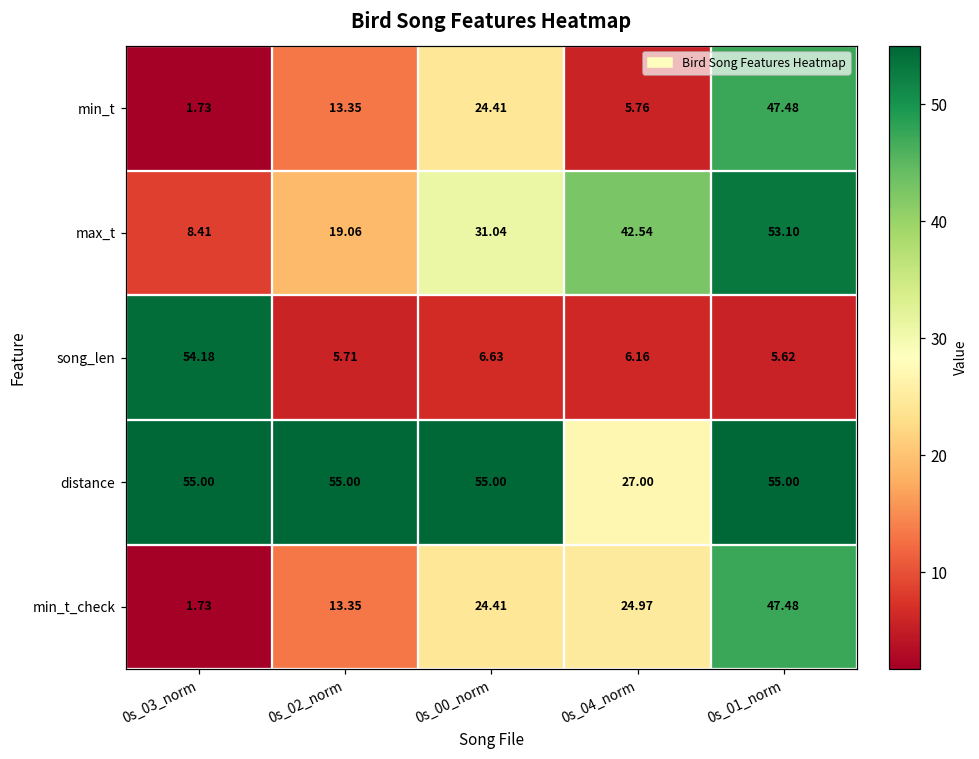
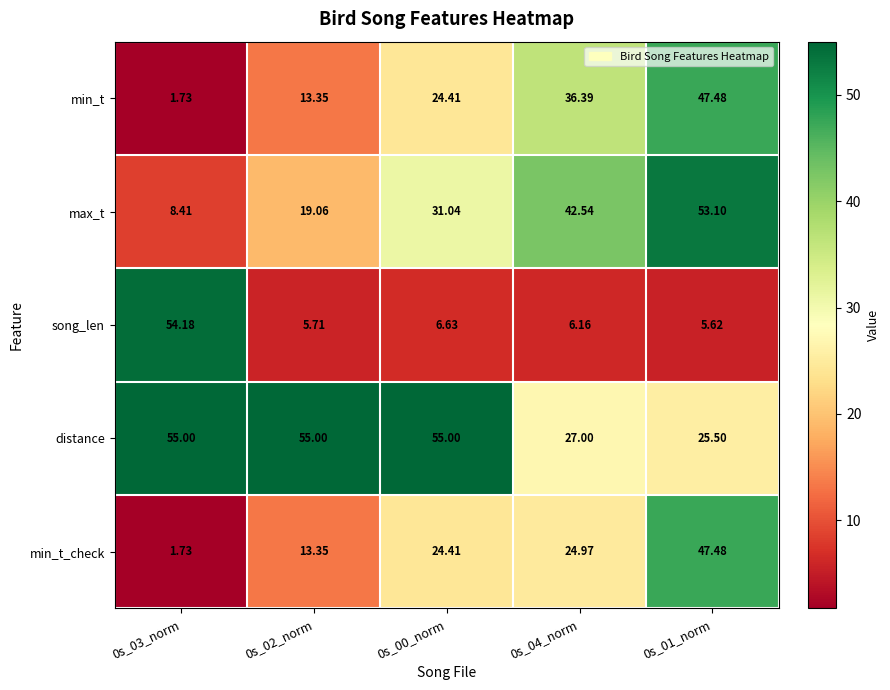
min_t, 0s_04_norm: 5.76 -> 36.39
distance, 0s_01_norm: 55.00 -> 25.50
